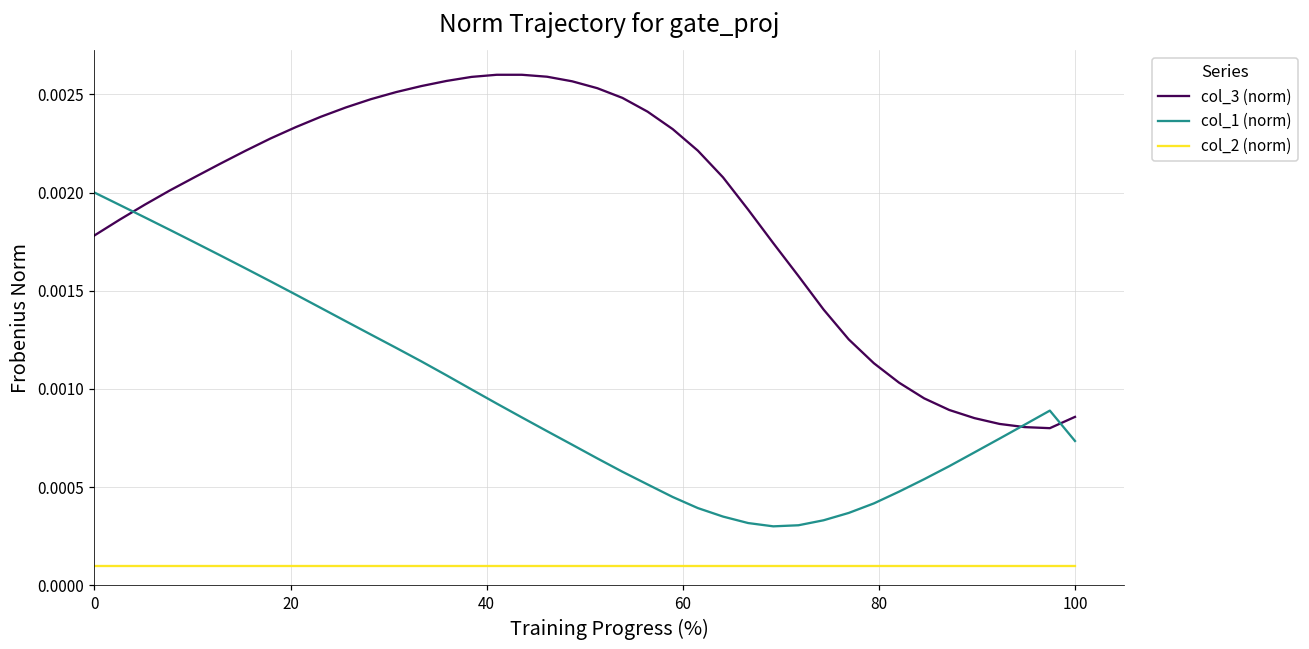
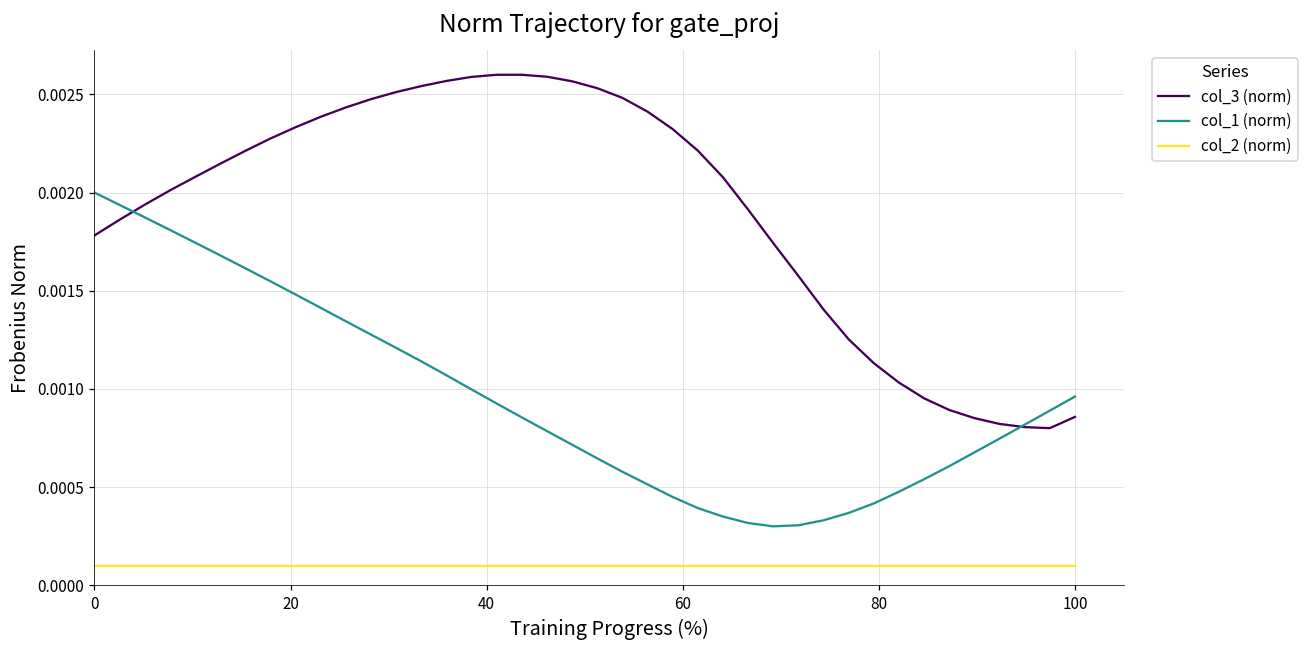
col_1 (norm), 100: 0.00073 -> 0.00096
